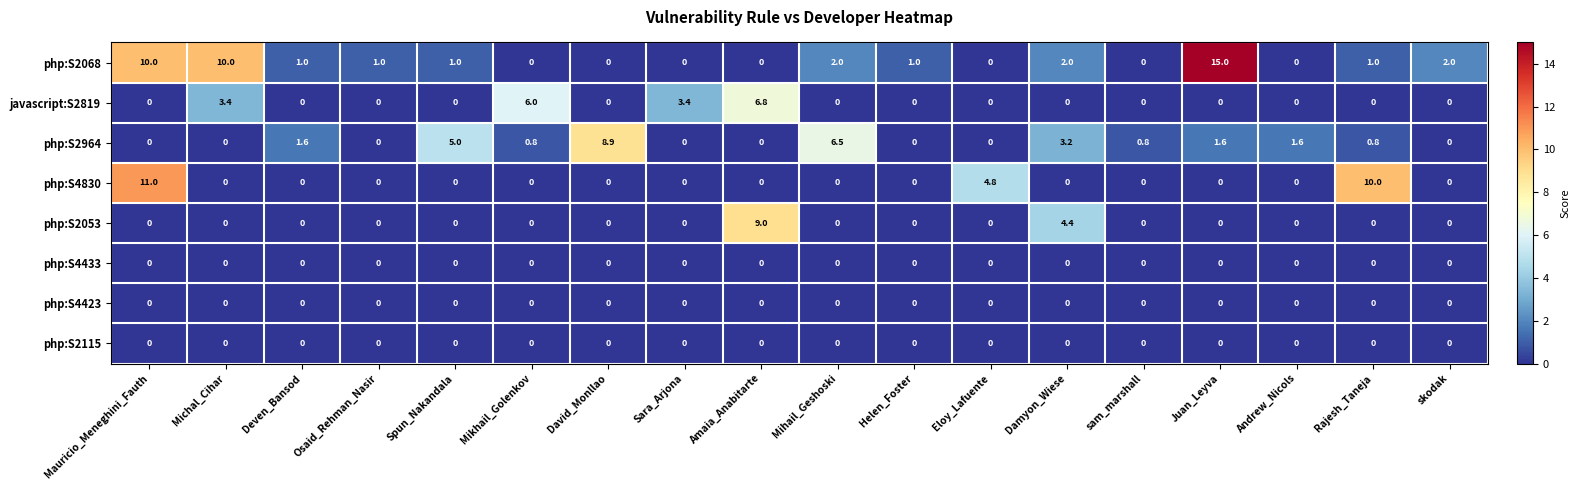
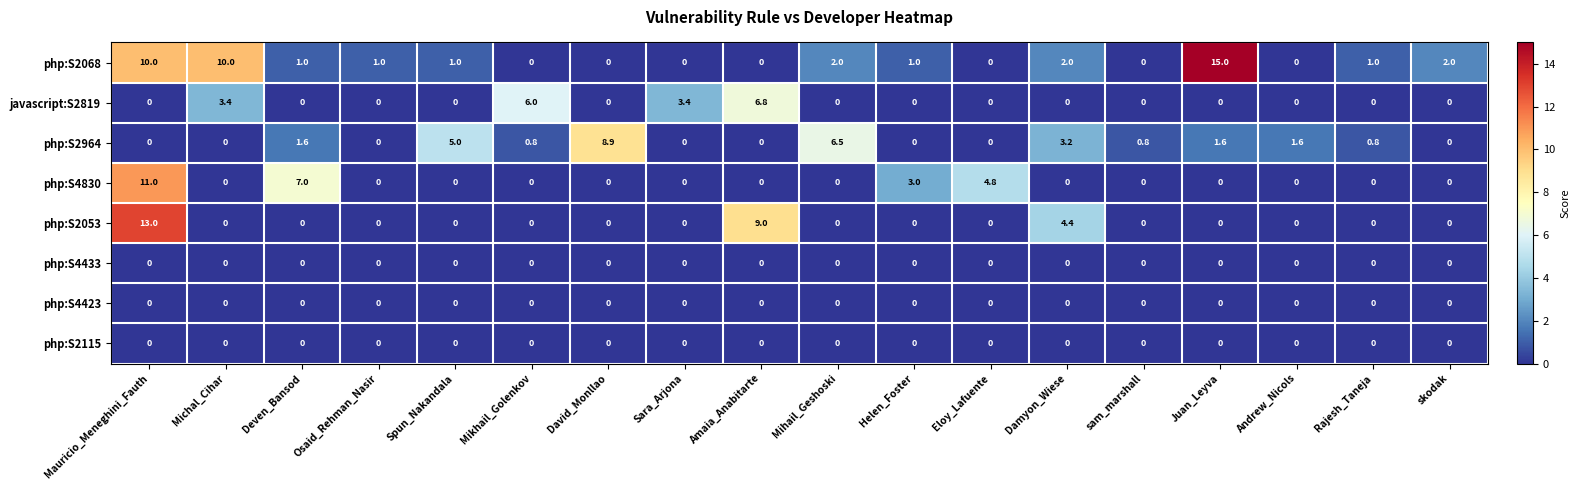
php:S4830, Deven_Bansod: 0 -> 7.0
php:S4830, Helen_Foster: 0 -> 3.0
php:S4830, Rajesh_Taneja: 10.0 -> 0
php:S2053, Mauricio_Meneghini_Fauth: 0 -> 13.0
